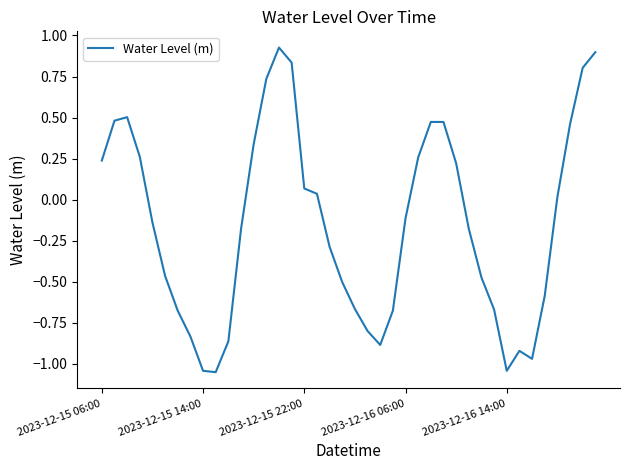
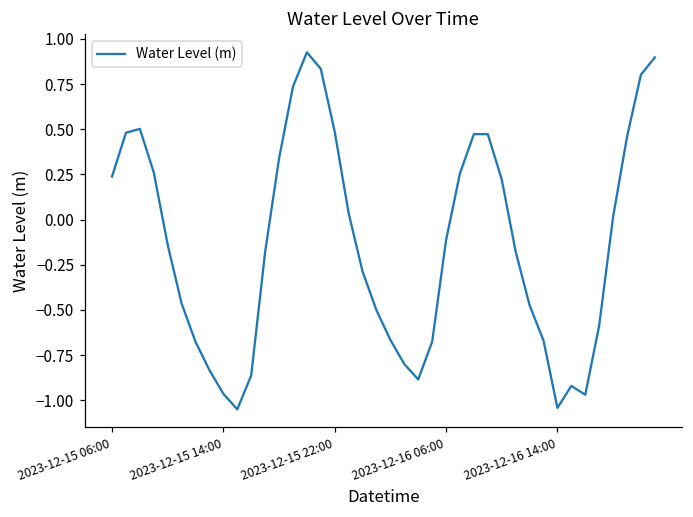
2023-12-15 14:00: -1.04 -> -0.96
2023-12-15 22:00: 0.07 -> 0.49
